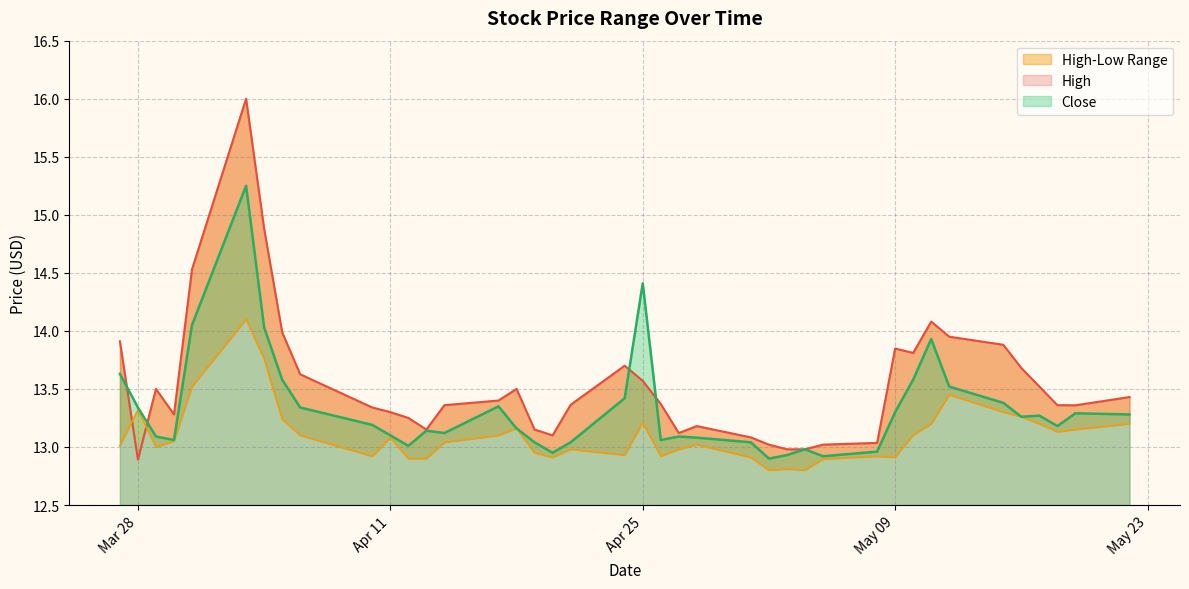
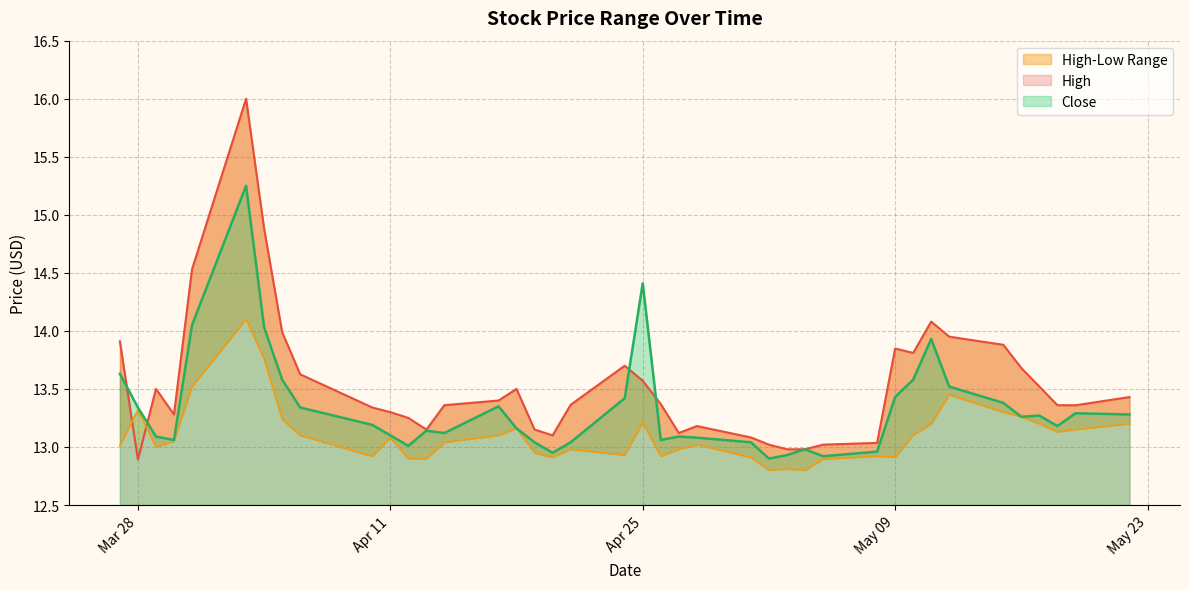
Close, May 09: 13.30 -> 13.43
